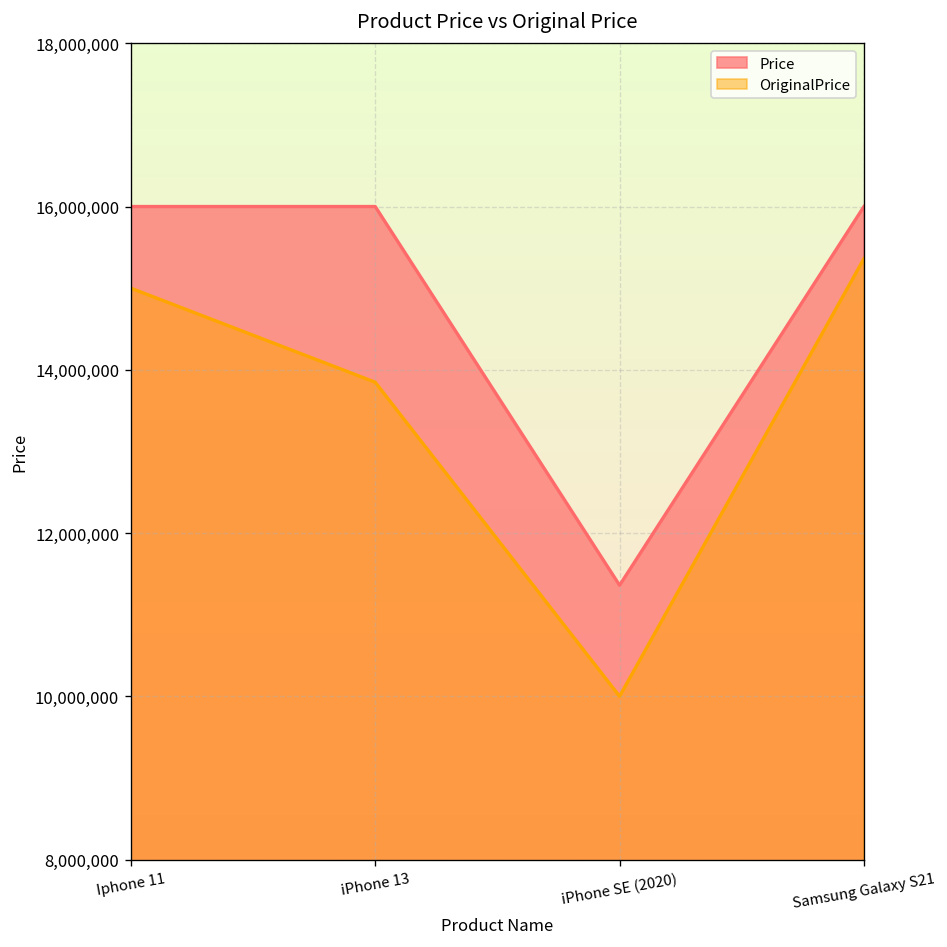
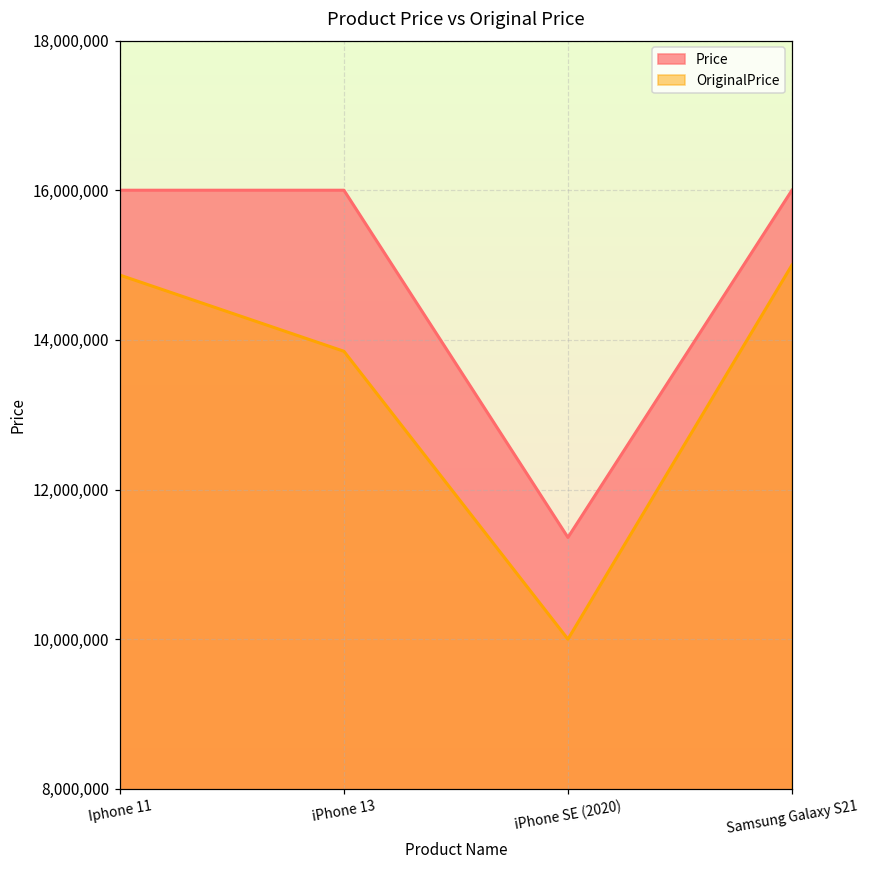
OriginalPrice, Iphone 11: 15,000,000 -> 14,900,000
OriginalPrice, Samsung Galaxy S21: 15,400,000 -> 15,000,000
